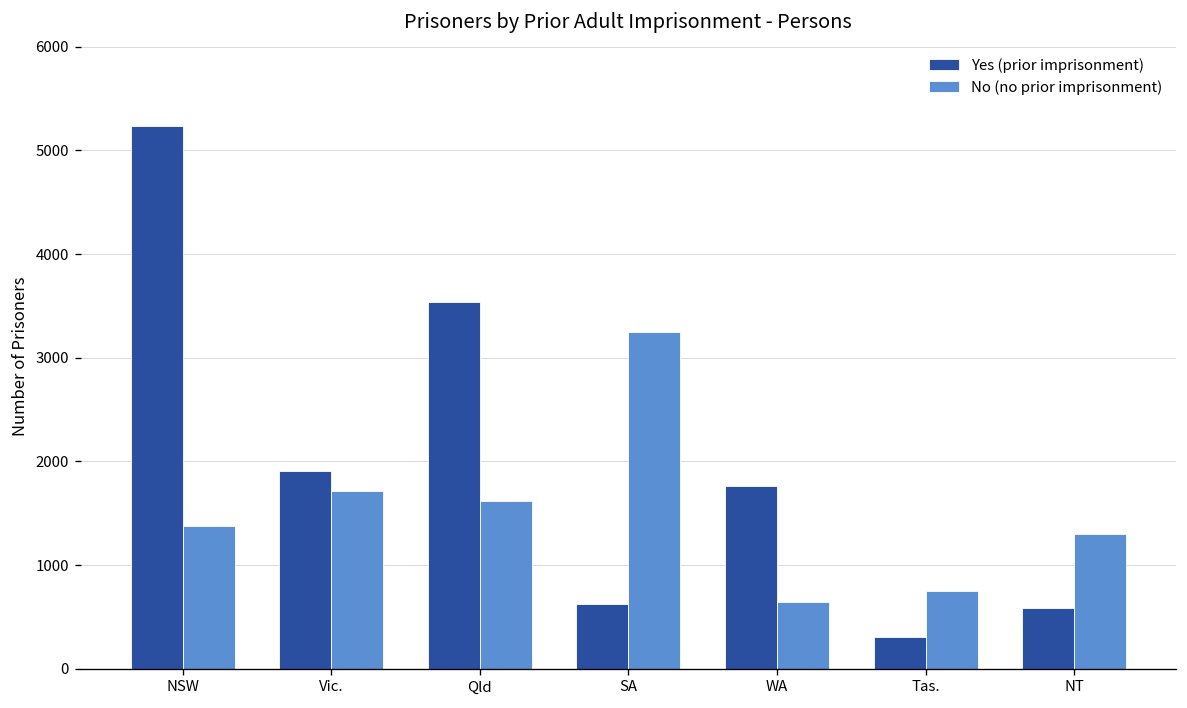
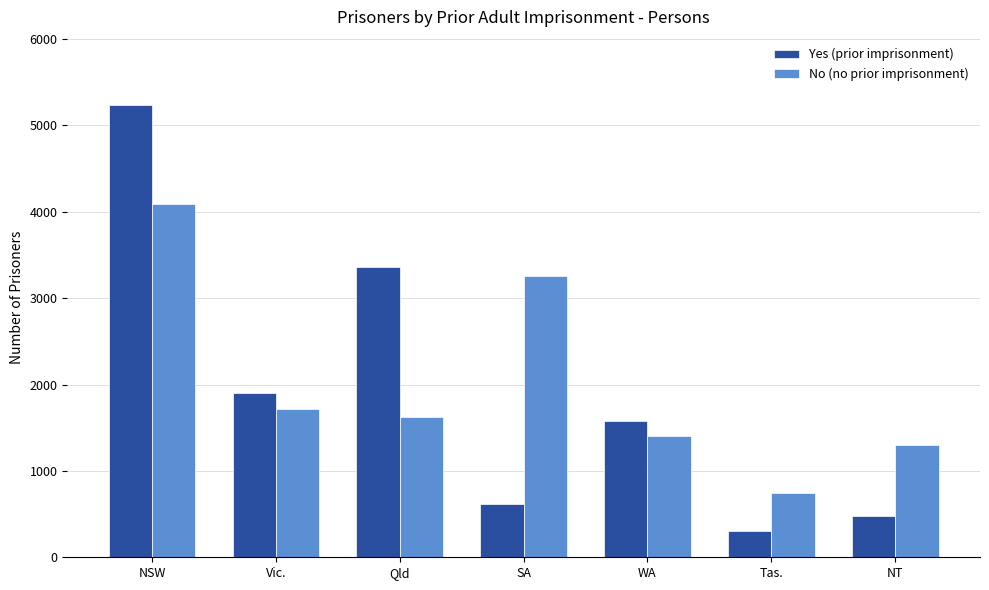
No (no prior imprisonment), NSW: 1400 -> 4100
Yes (prior imprisonment), Qld: 3500 -> 3400
Yes (prior imprisonment), WA: 1800 -> 1600
No (no prior imprisonment), WA: 600 -> 1400
Yes (prior imprisonment), NT: 600 -> 500
